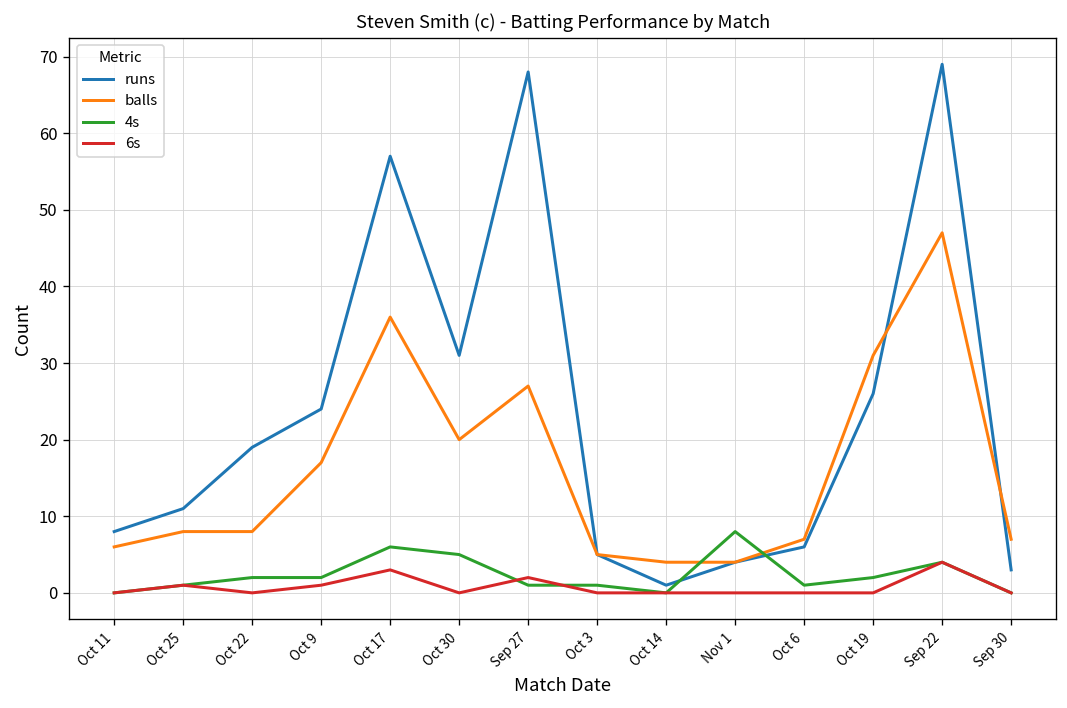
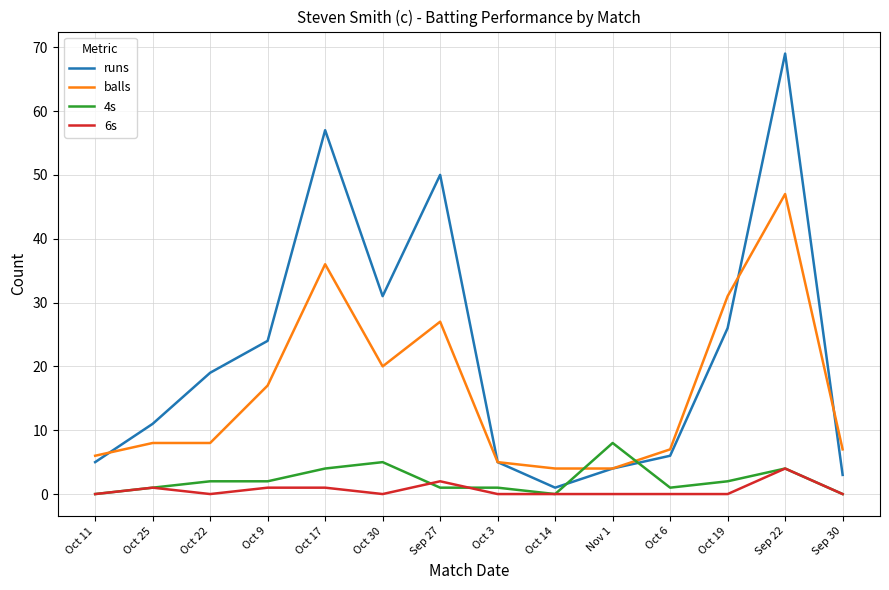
runs, Oct 11: 8 -> 5
4s, Oct 17: 6 -> 4
6s, Oct 17: 3 -> 1
runs, Sep 27: 68 -> 50
